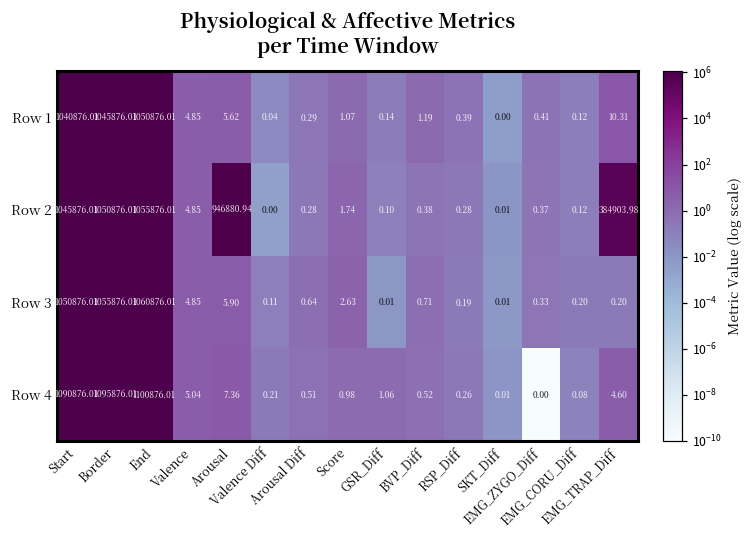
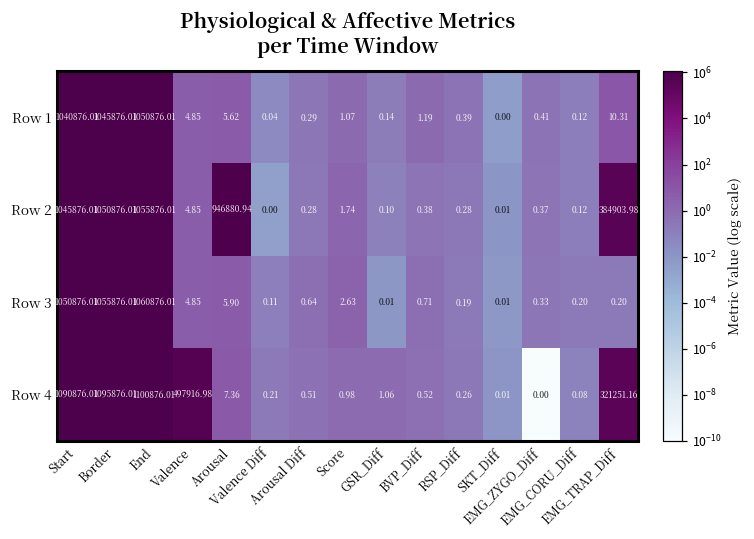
Row 4, Valence: 5.04 -> 497916.98
Row 4, EMG_TRAP_Diff: 4.60 -> 321251.16
